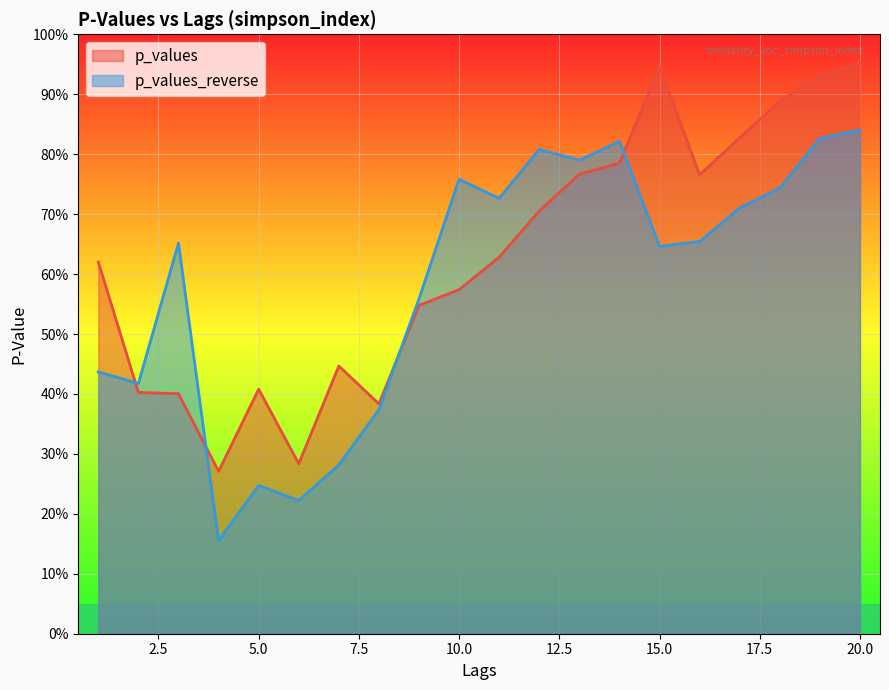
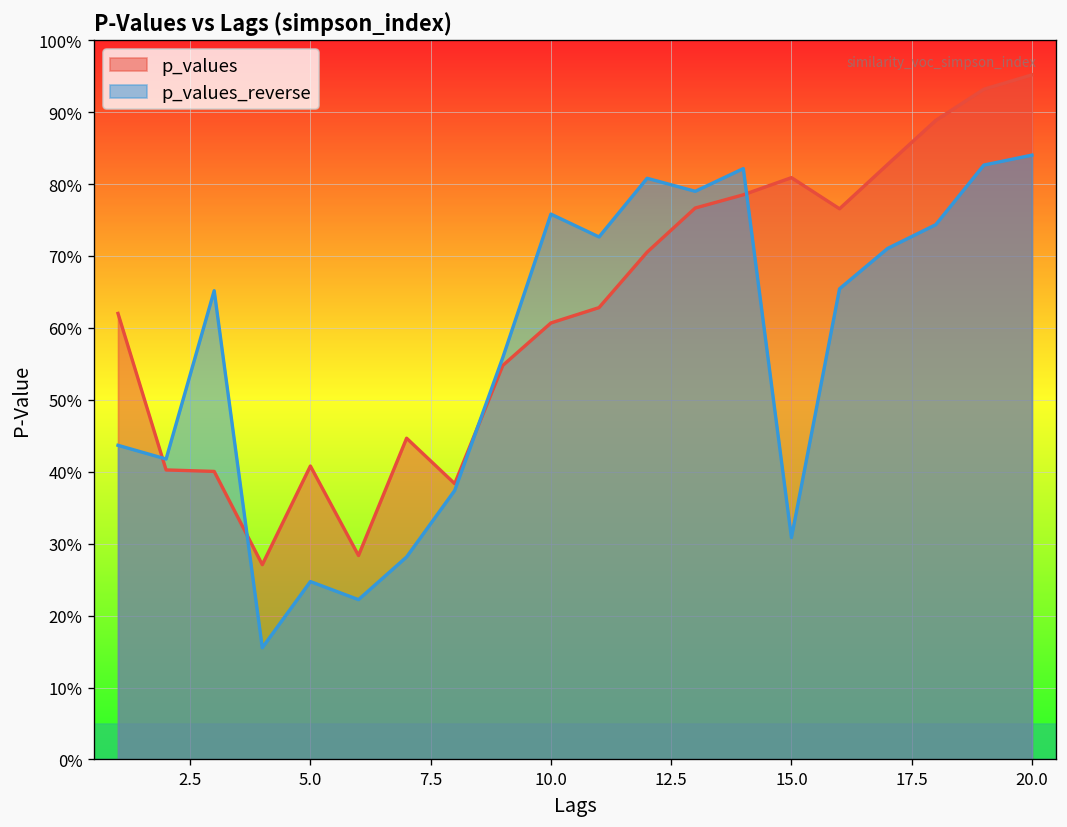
p_values, 10.0: 57% -> 61%
p_values, 15.0: 95% -> 81%
p_values_reverse, 15.0: 65% -> 31%
